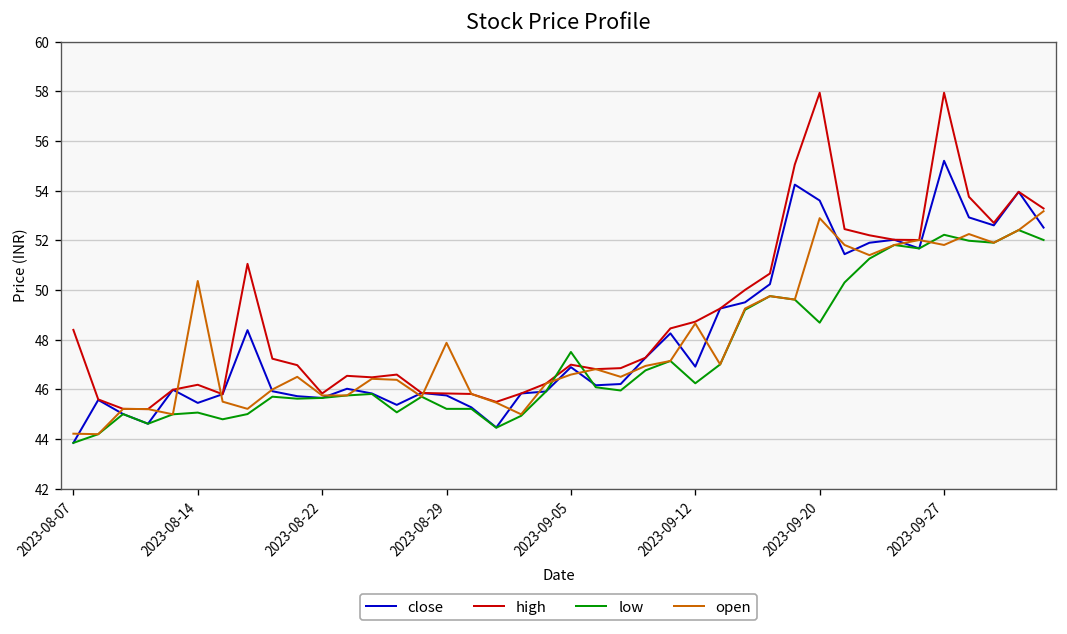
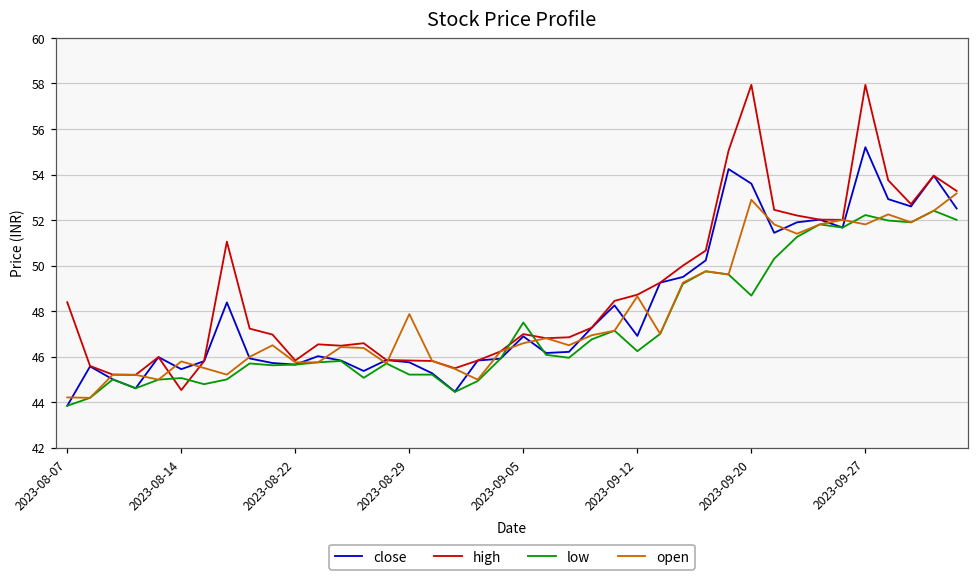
high, 2023-08-14: 46.2 -> 44.5
open, 2023-08-14: 50.4 -> 45.8
